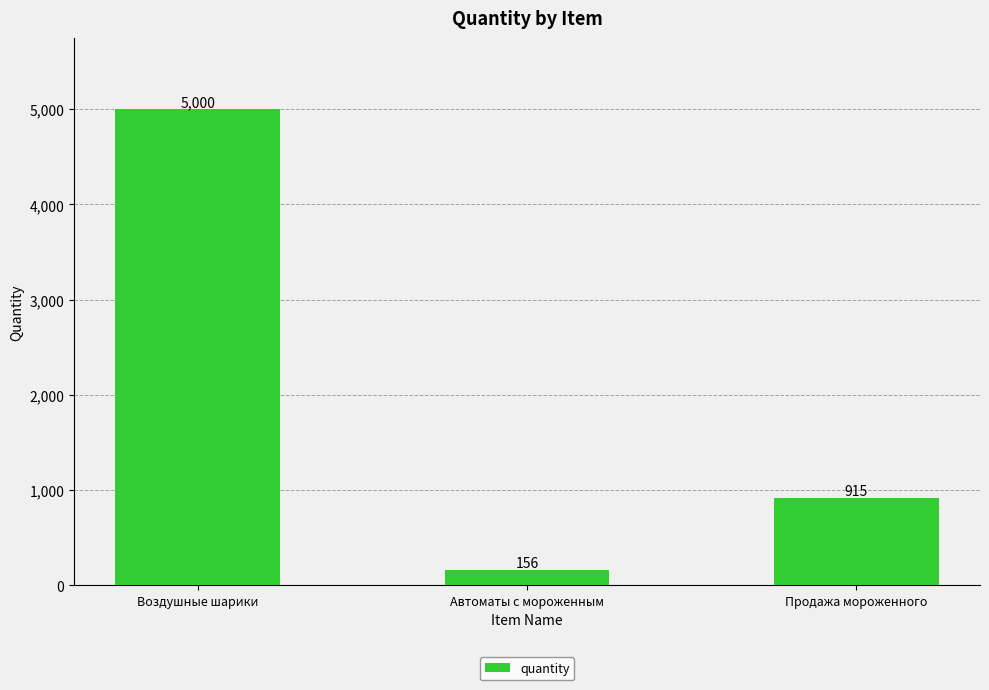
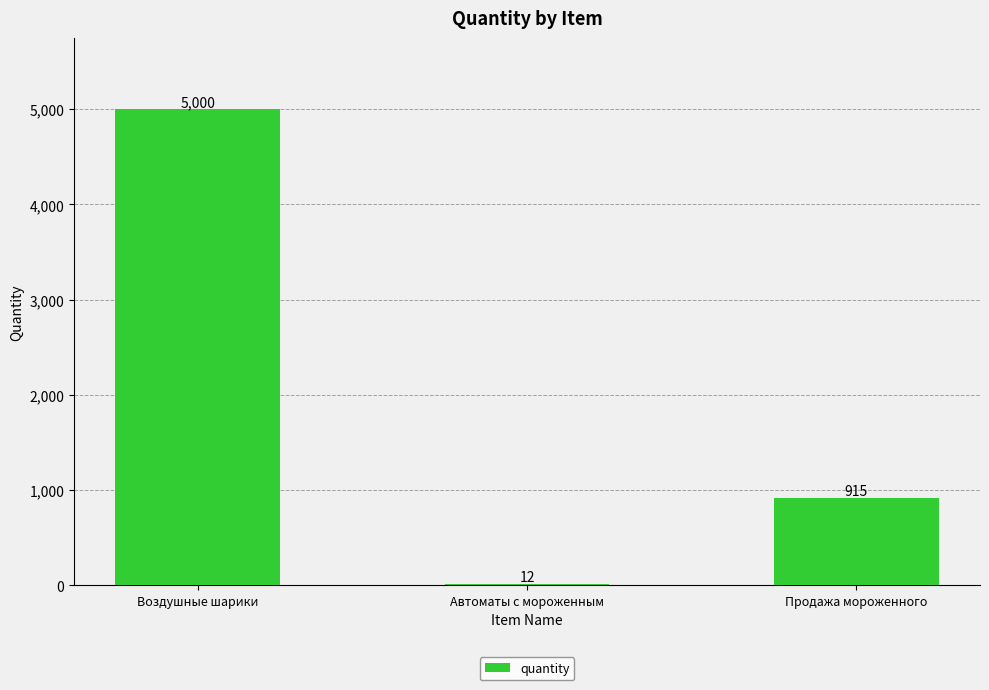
Автоматы с мороженным: 156 -> 12
